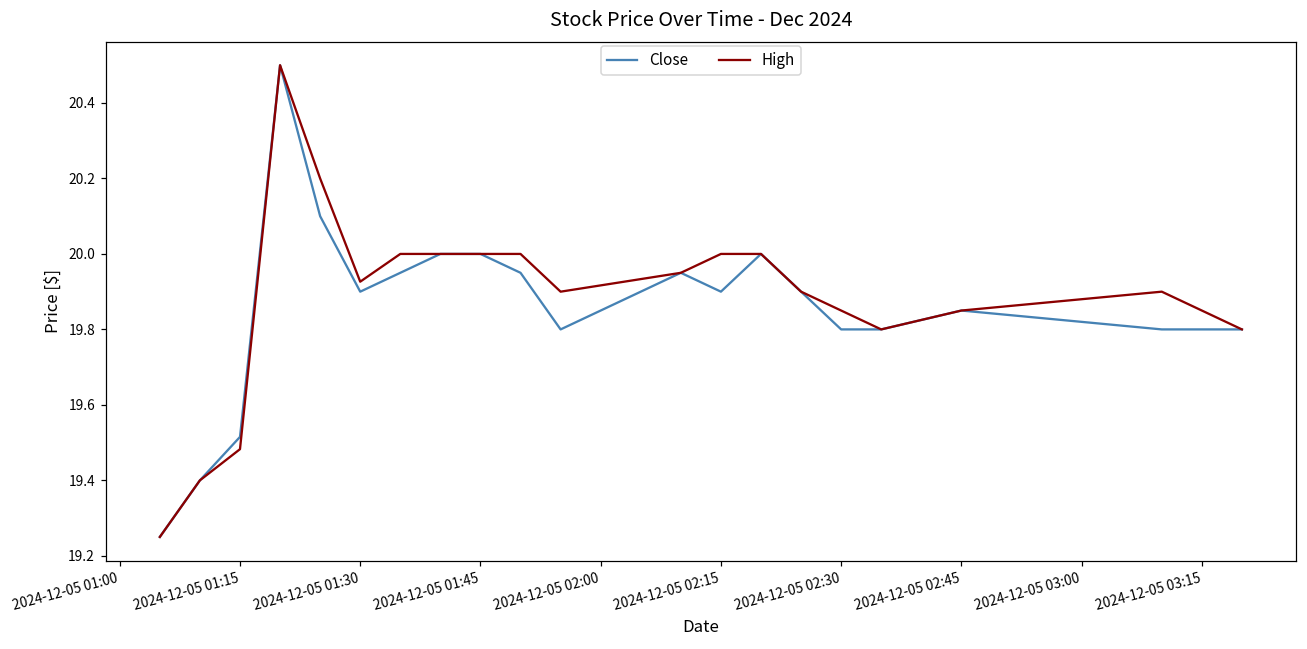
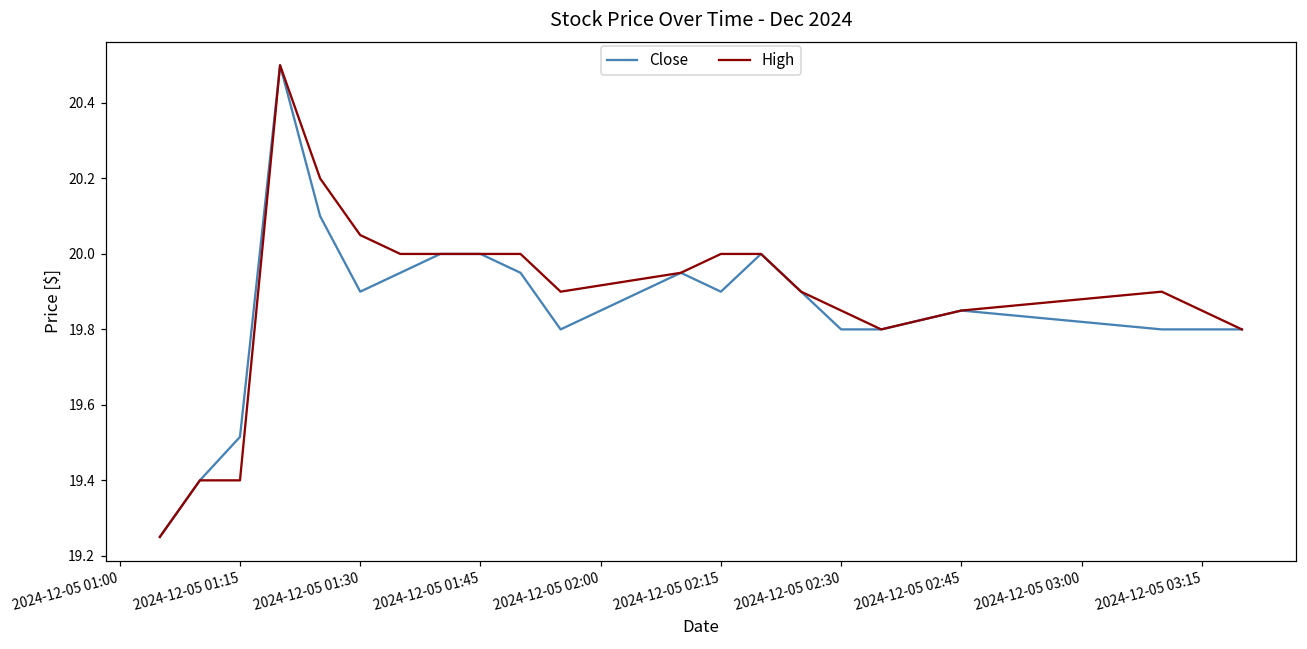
High, 2024-12-05 01:15: 19.48 -> 19.40
High, 2024-12-05 01:30: 19.93 -> 20.05
